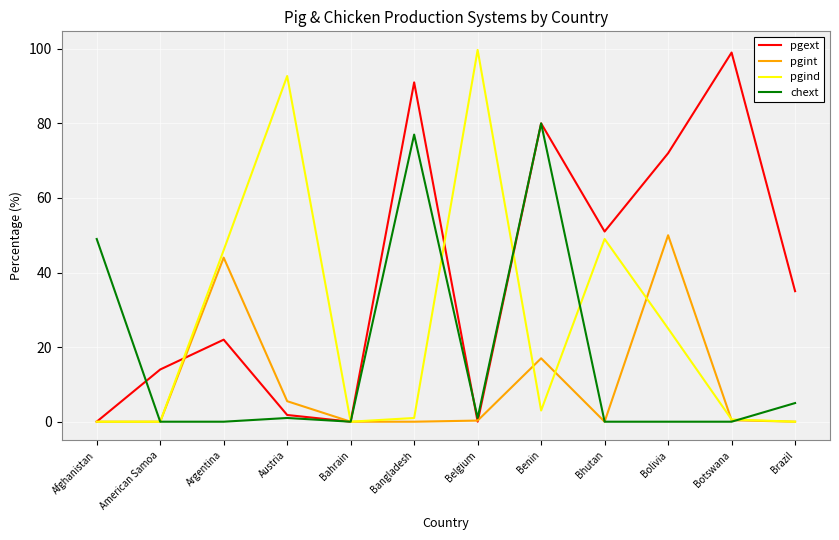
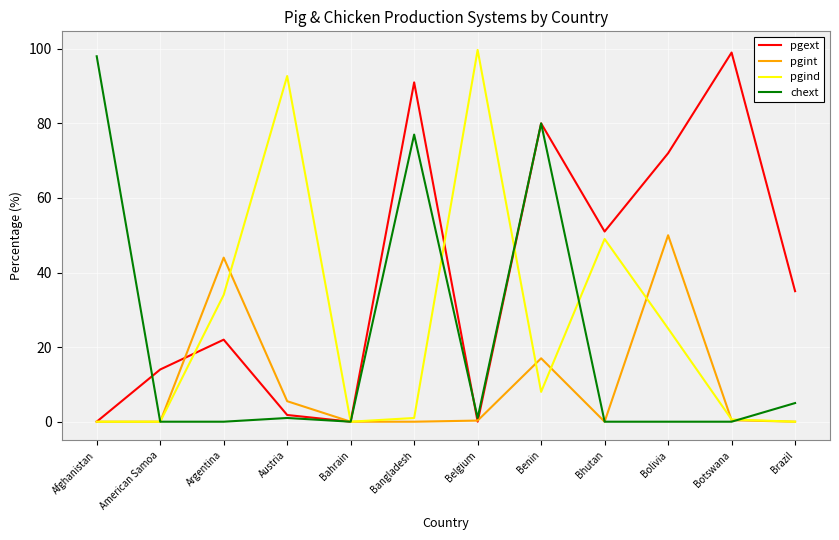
chext, Afghanistan: 49 -> 98
pgind, Argentina: 46 -> 34
pgind, Benin: 3 -> 8
